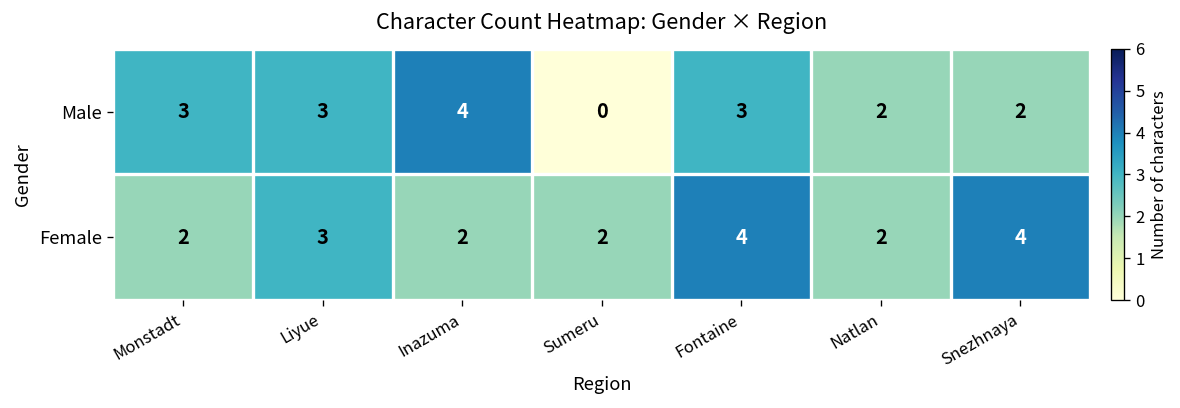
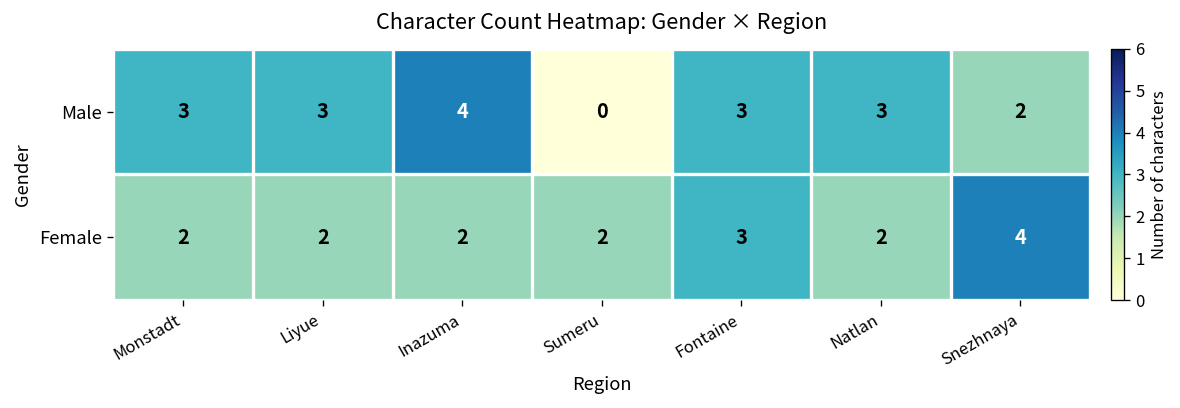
Male, Natlan: 2 -> 3
Female, Liyue: 3 -> 2
Female, Fontaine: 4 -> 3
